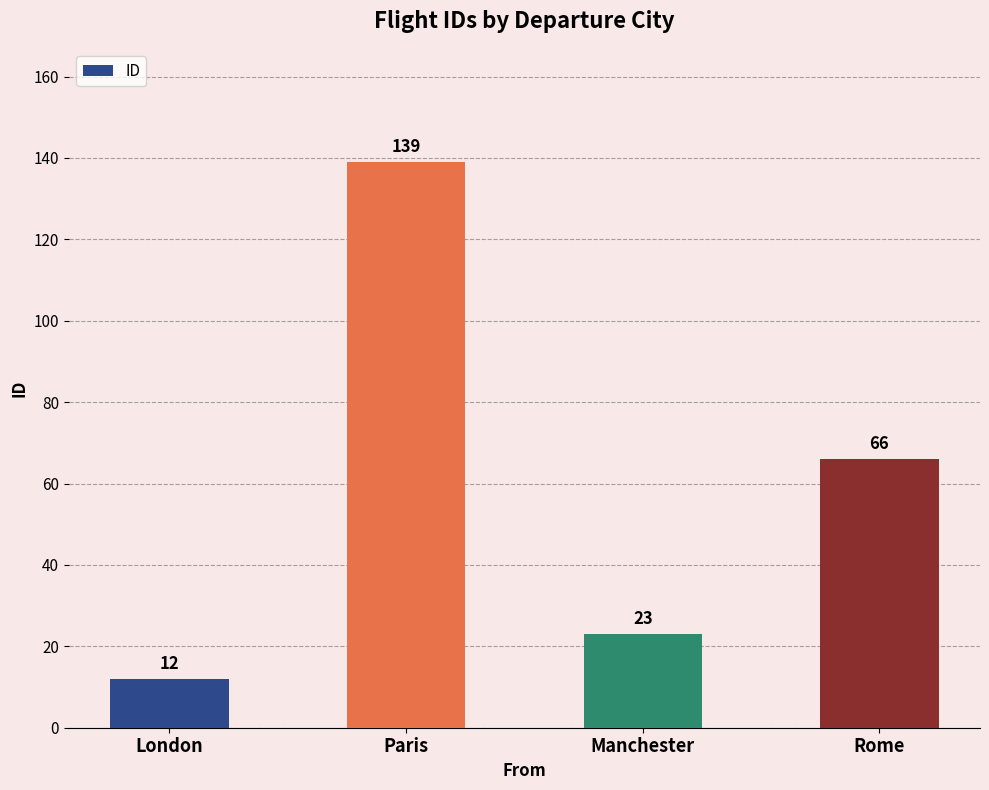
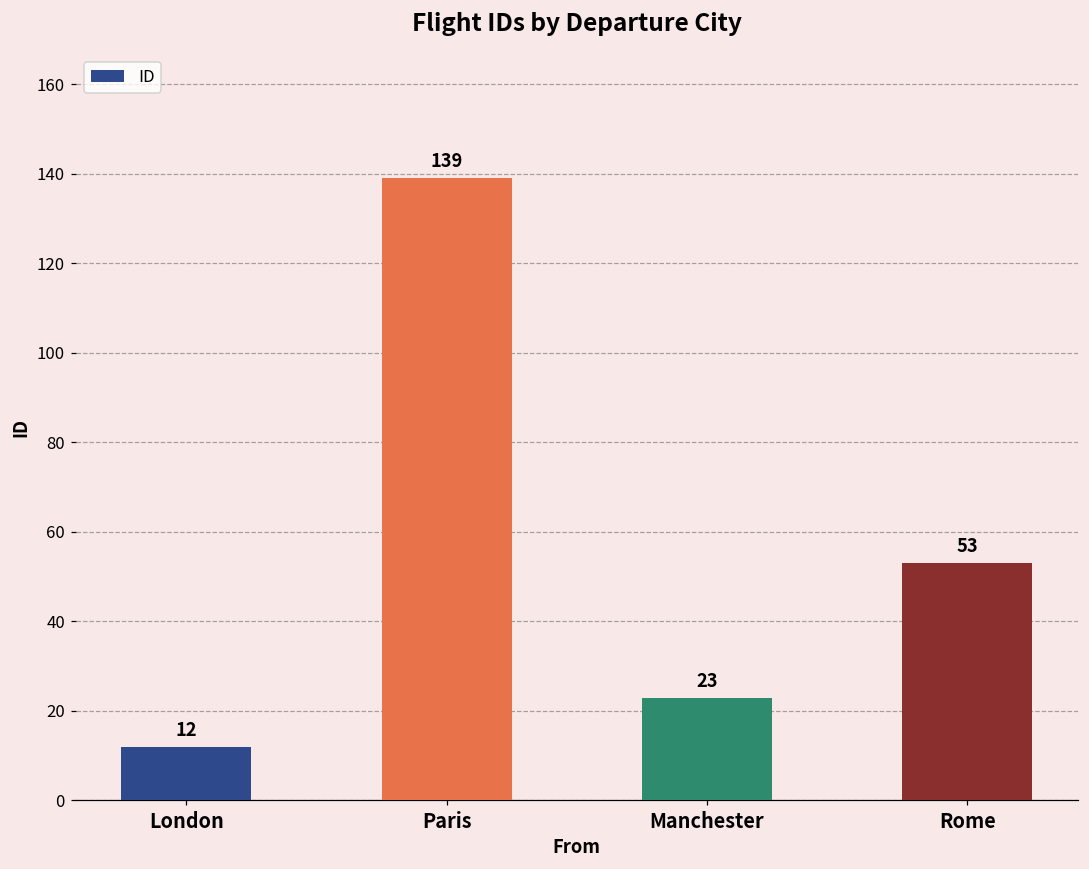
Rome: 66 -> 53
